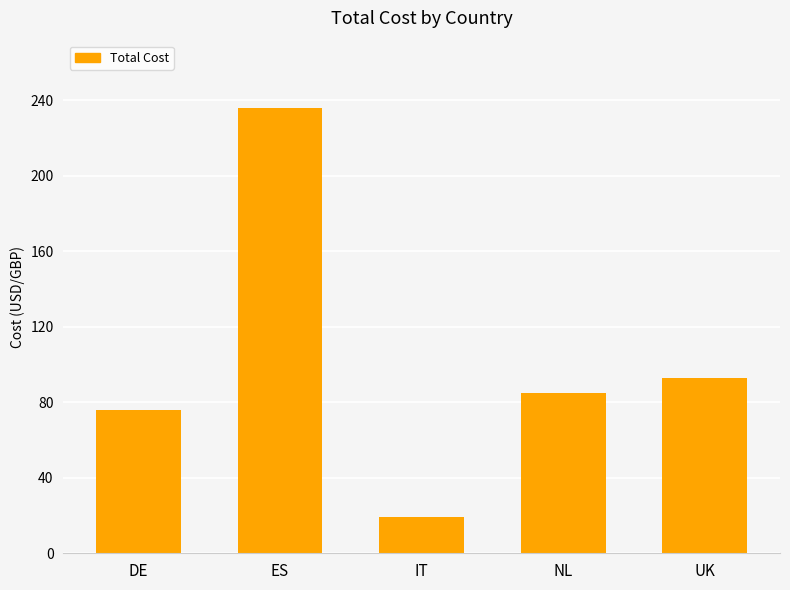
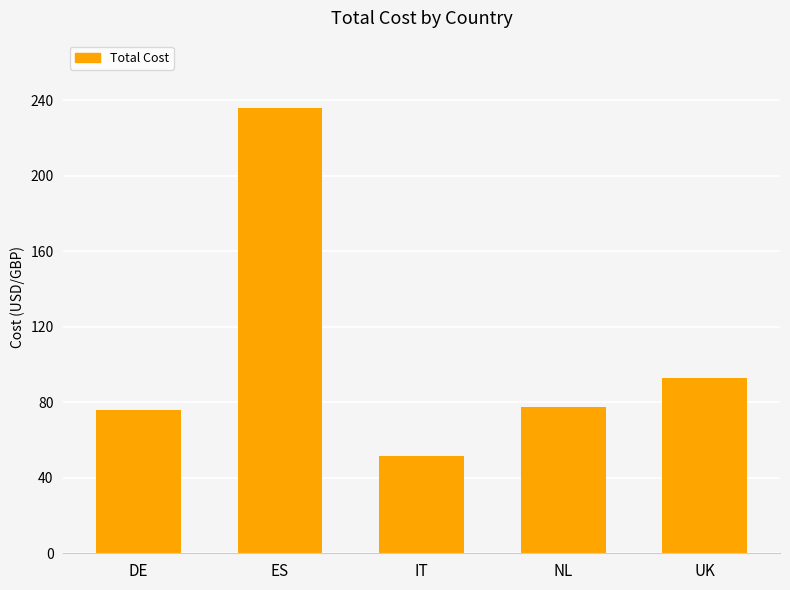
IT: 19 -> 51
NL: 85 -> 77
